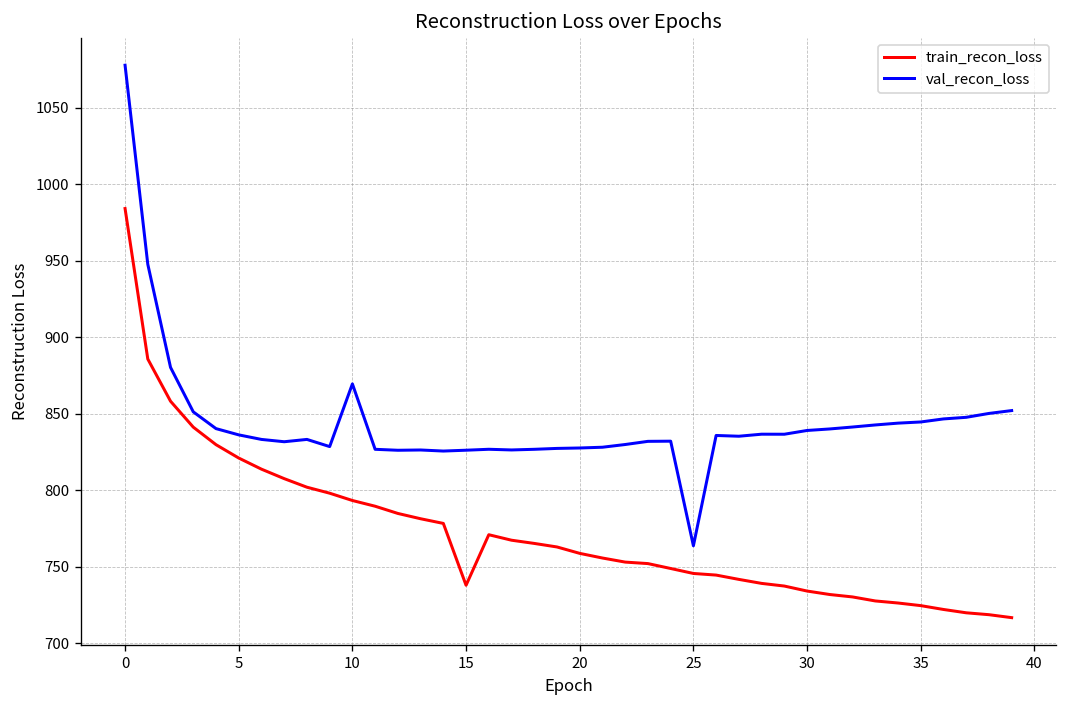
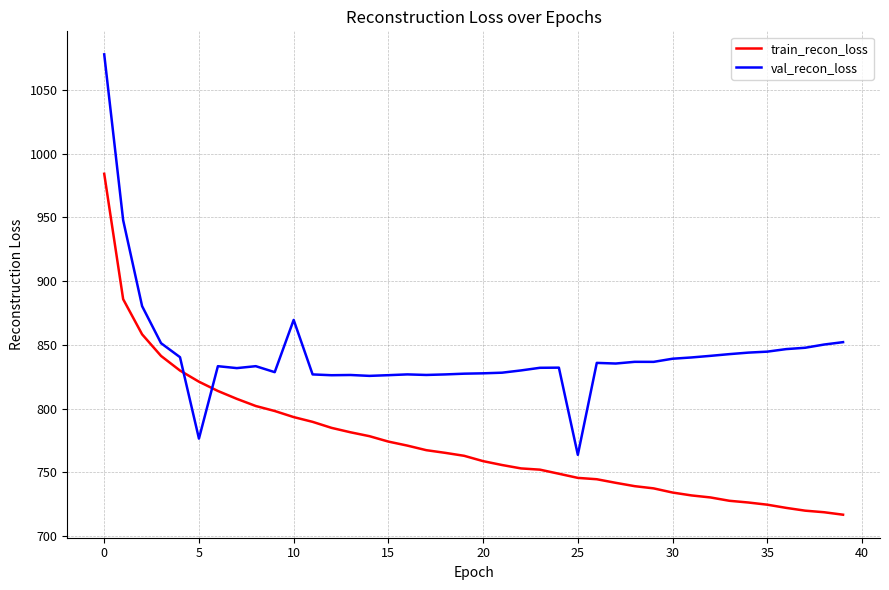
val_recon_loss, 5: 836 -> 776
train_recon_loss, 15: 738 -> 774
